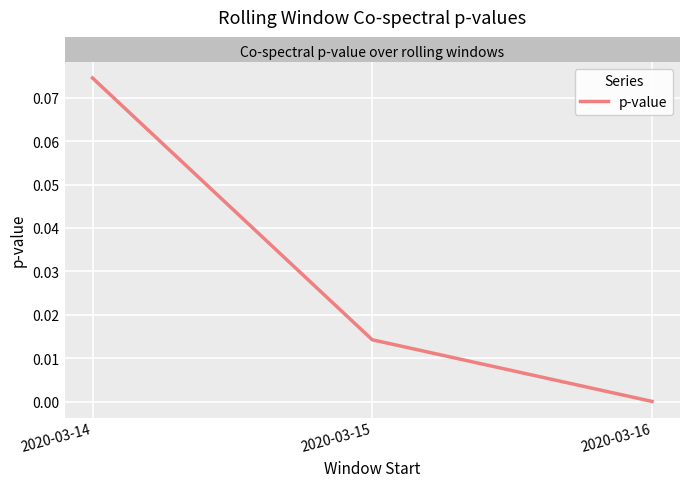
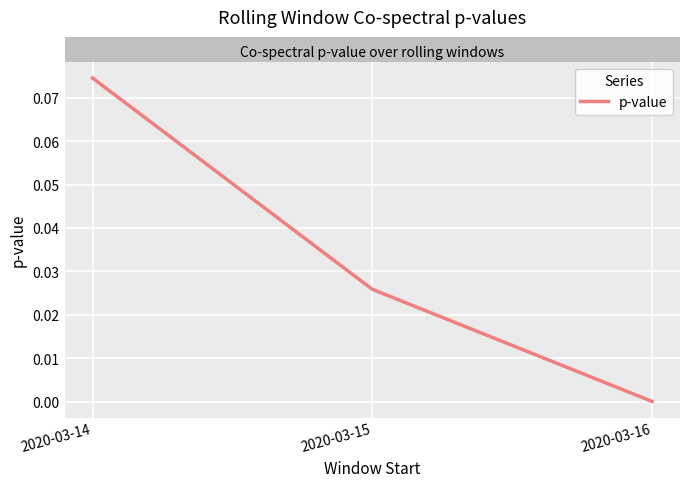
2020-03-15: 0.014 -> 0.026
